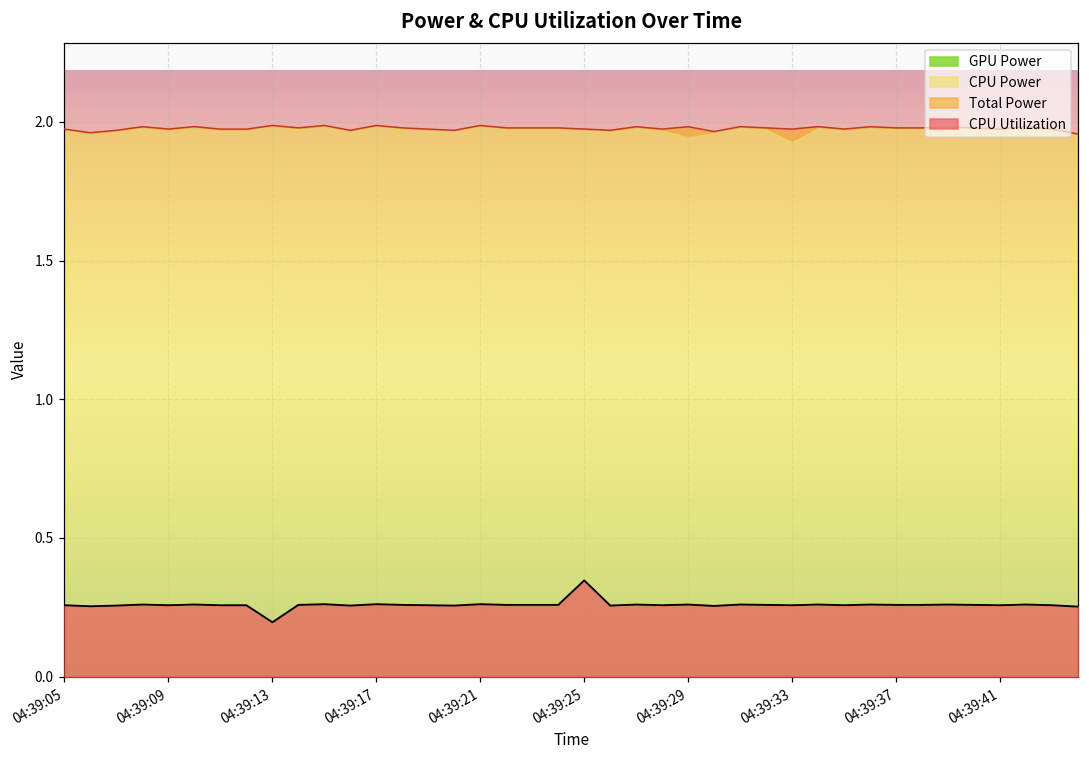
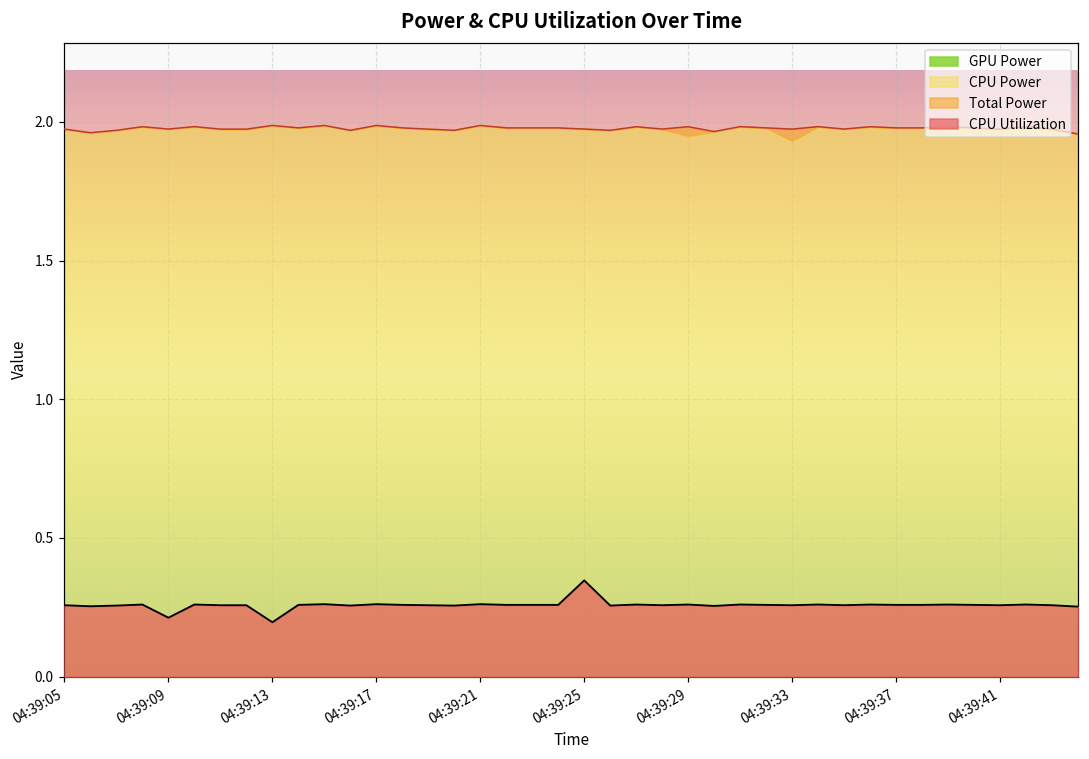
CPU Utilization, 04:39:09: 0.26 -> 0.21
